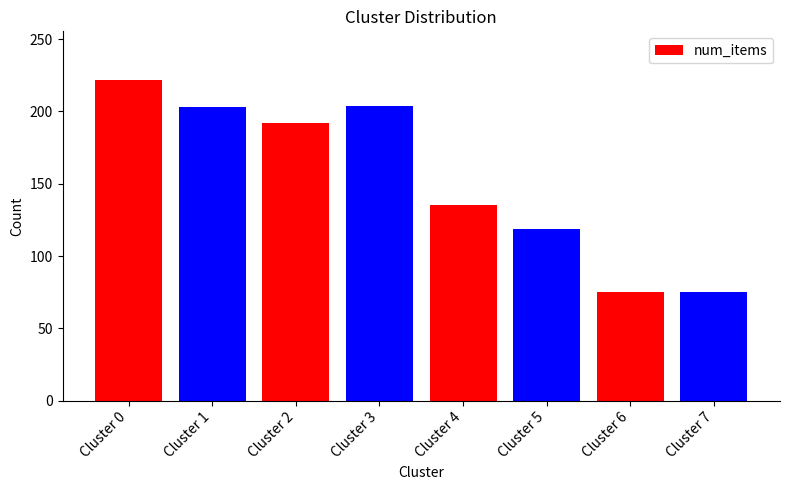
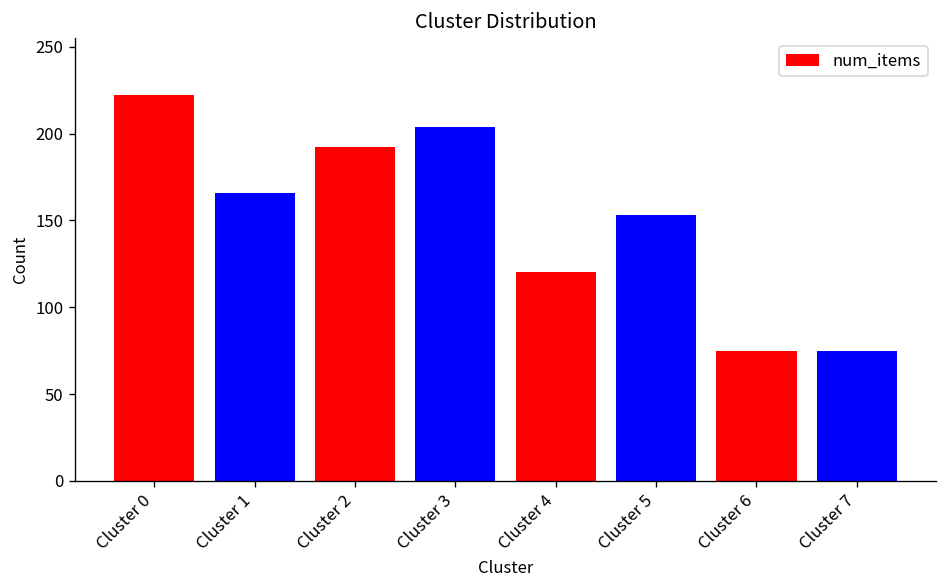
Cluster 1: 203 -> 166
Cluster 4: 135 -> 120
Cluster 5: 119 -> 153
